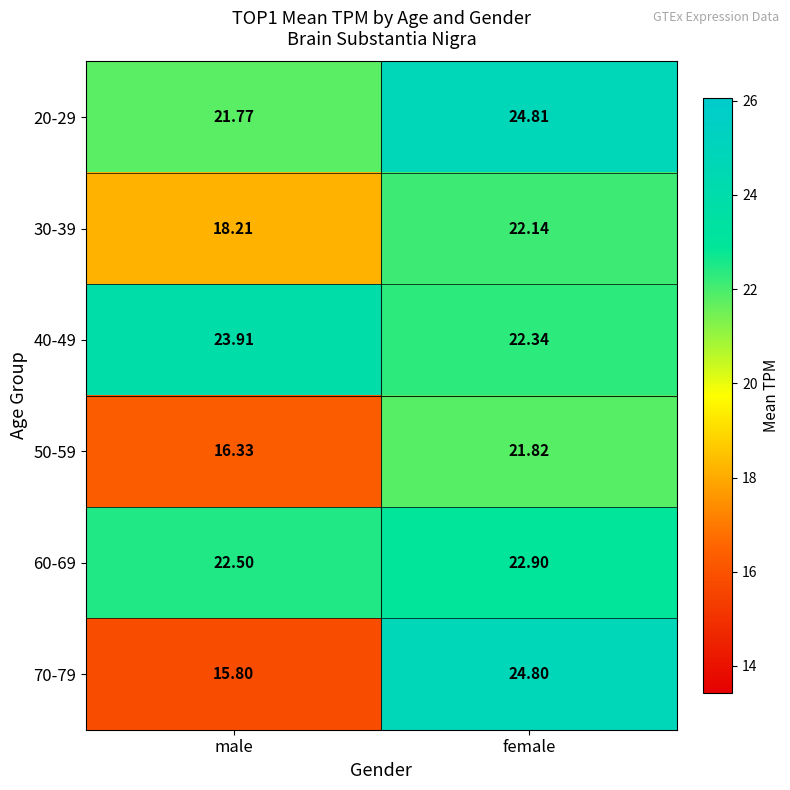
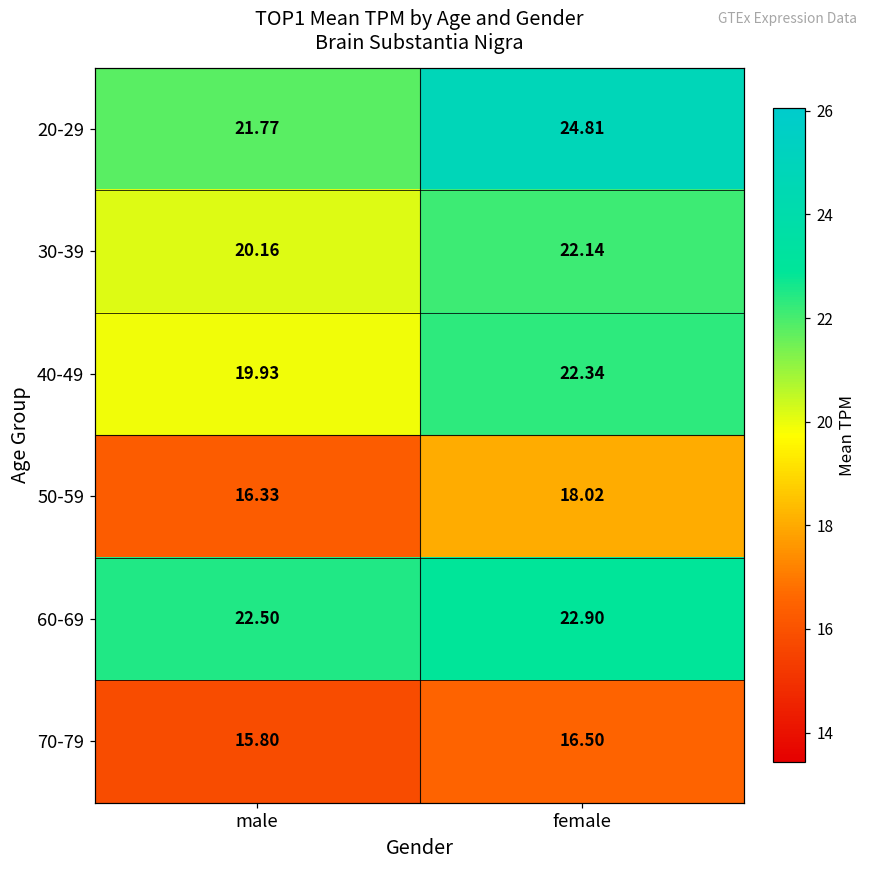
30-39, male: 18.21 -> 20.16
40-49, male: 23.91 -> 19.93
50-59, female: 21.82 -> 18.02
70-79, female: 24.80 -> 16.50
